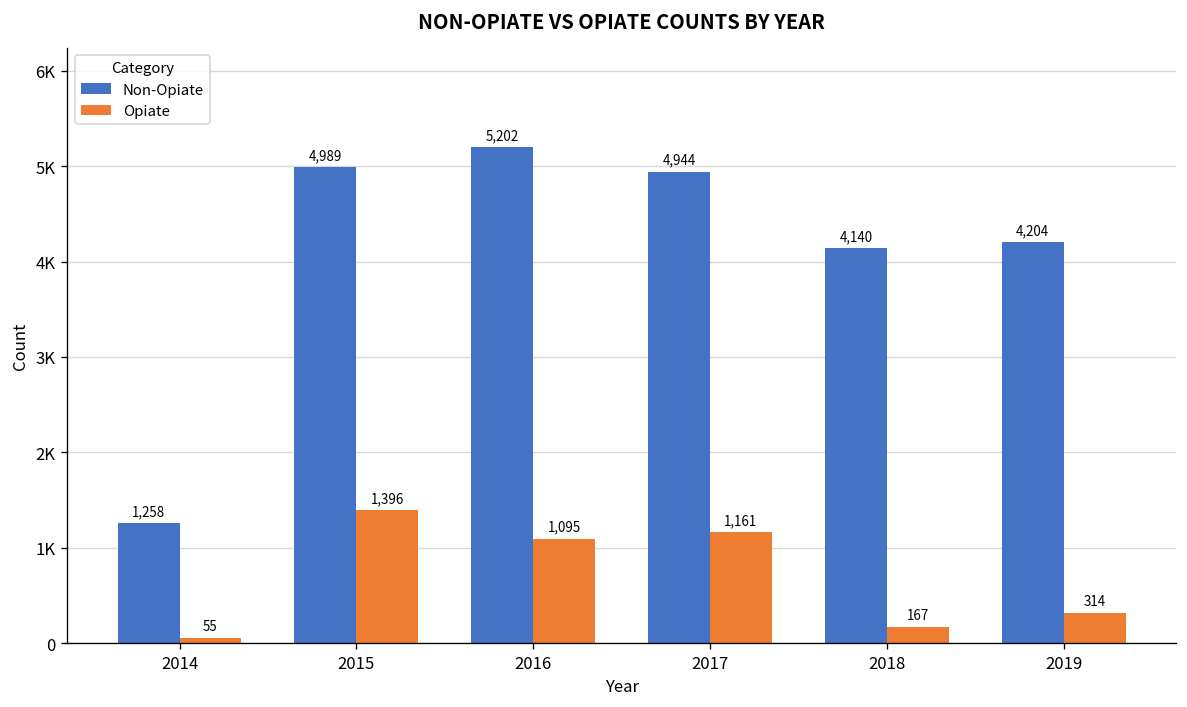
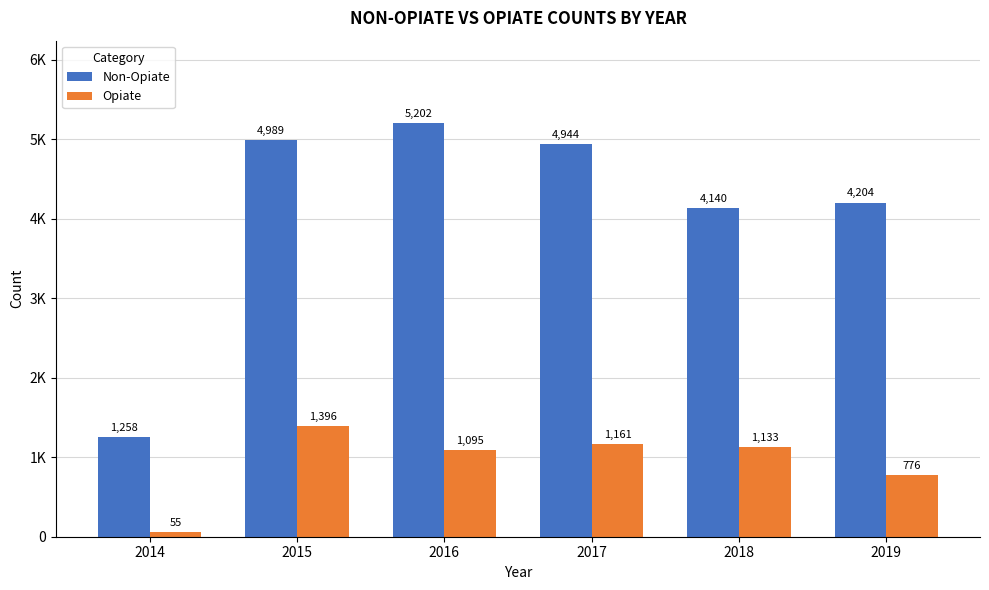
Opiate, 2018: 167 -> 1,133
Opiate, 2019: 314 -> 776
